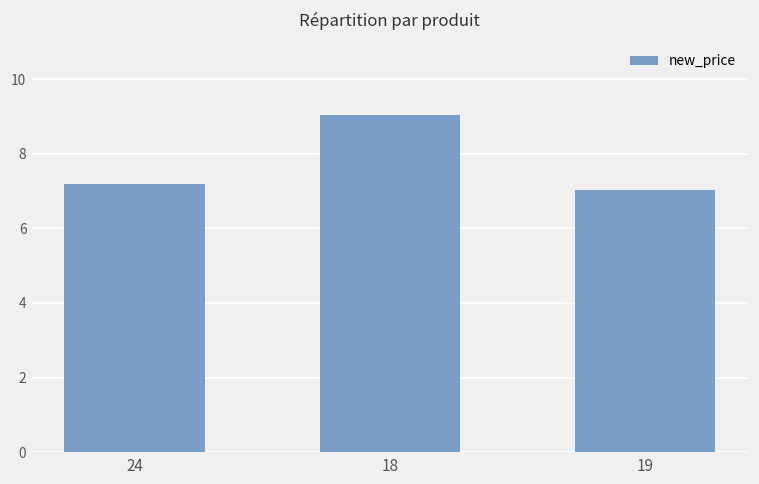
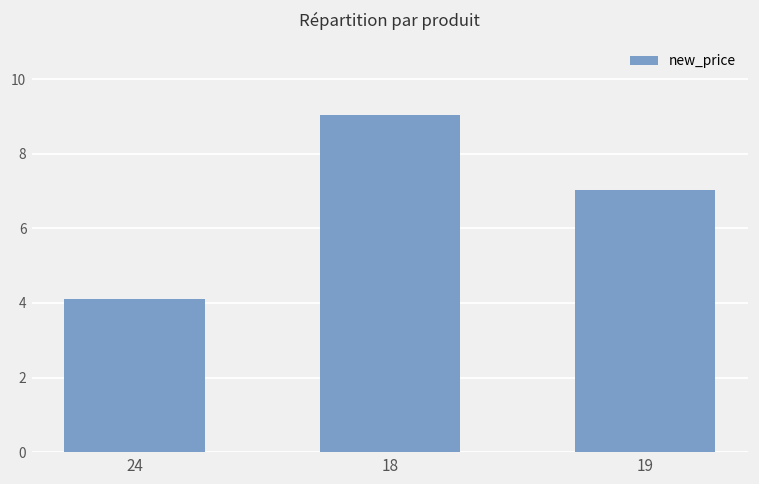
24: 7.2 -> 4.1
